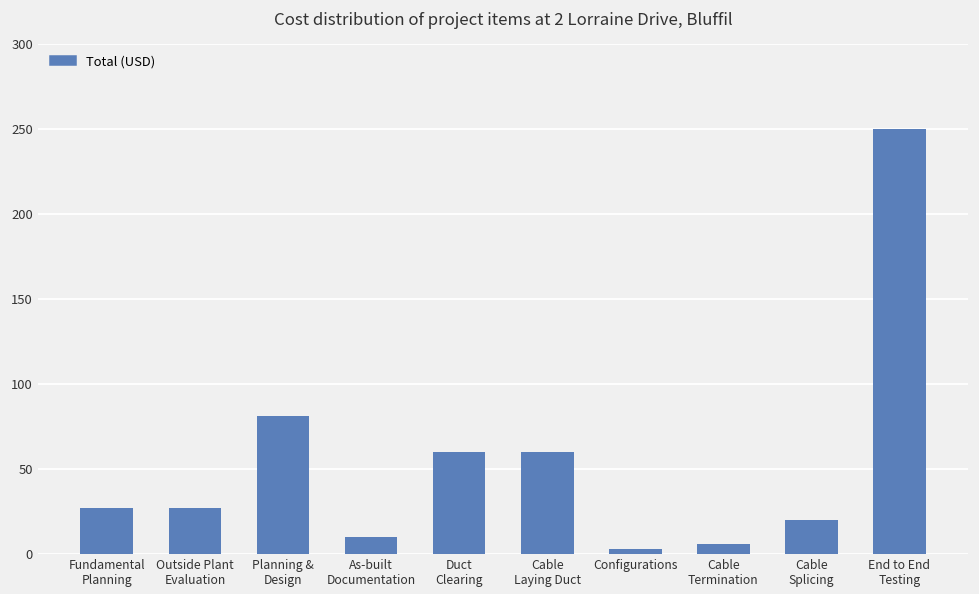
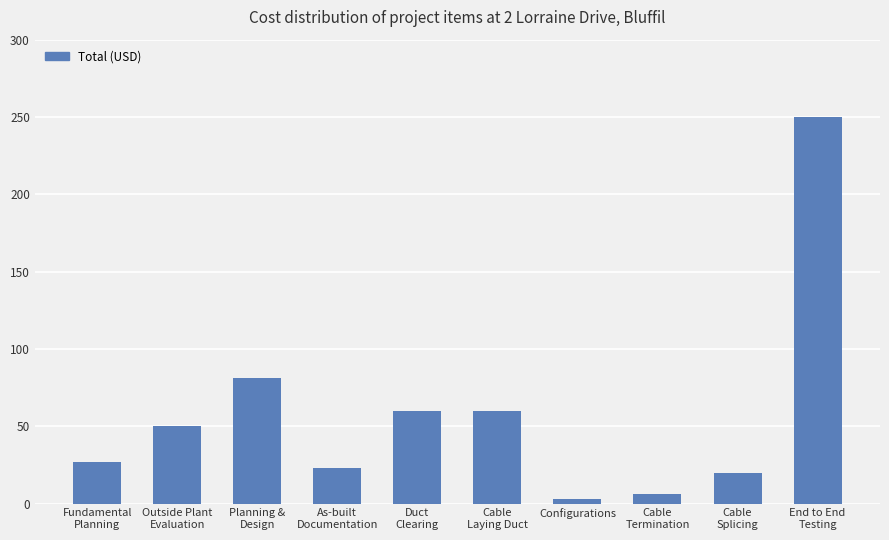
Outside Plant Evaluation: 27 -> 50
As-built Documentation: 10 -> 23
